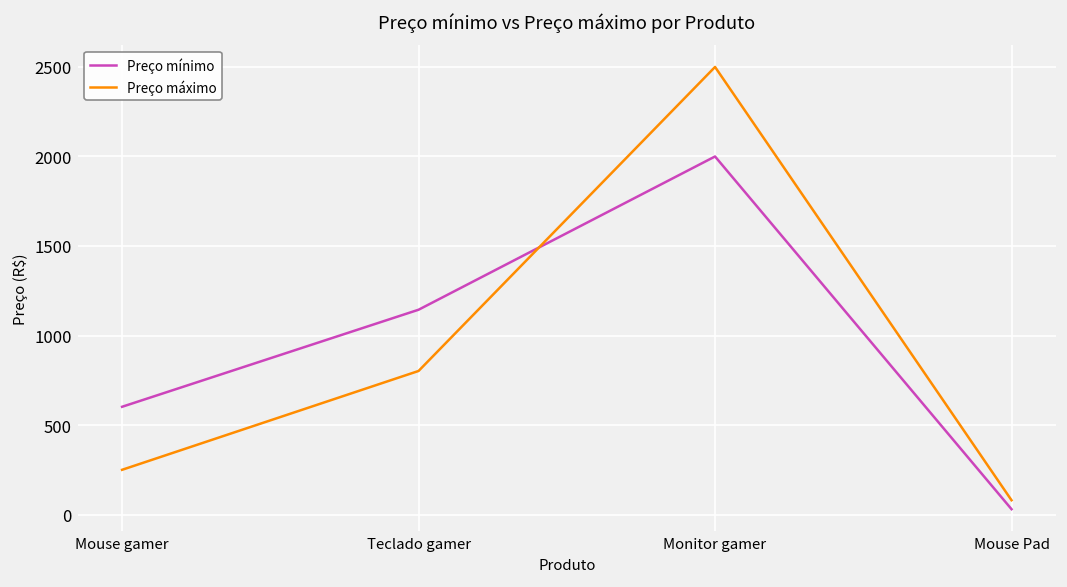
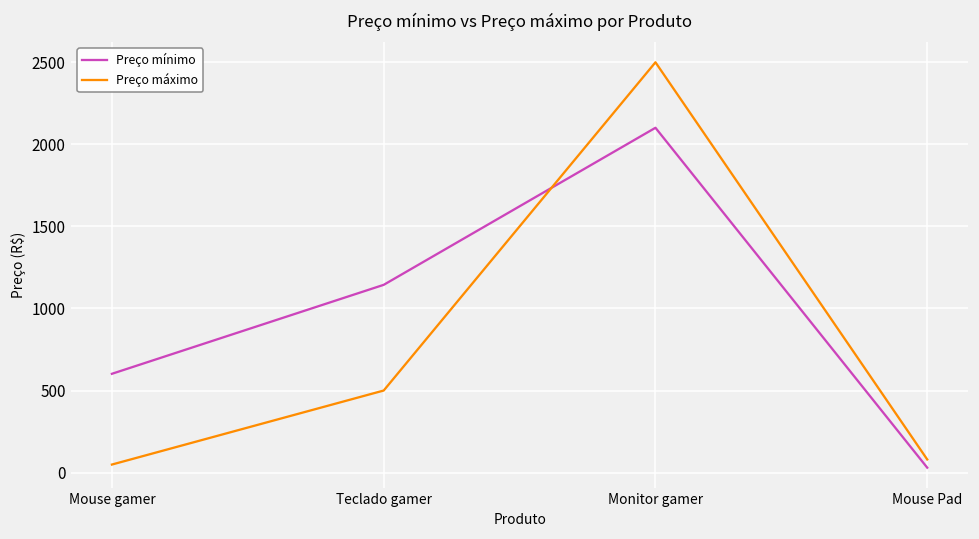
Preço máximo, Mouse gamer: 250 -> 50
Preço máximo, Teclado gamer: 800 -> 500
Preço mínimo, Monitor gamer: 2000 -> 2100
